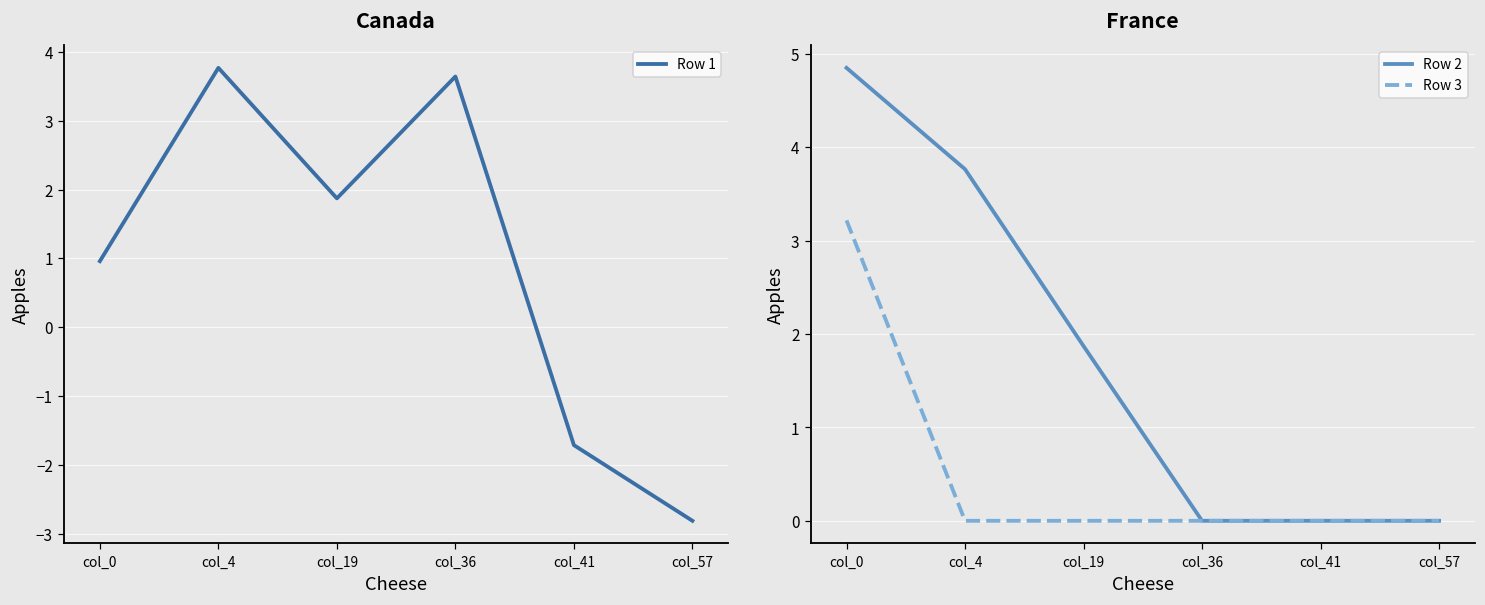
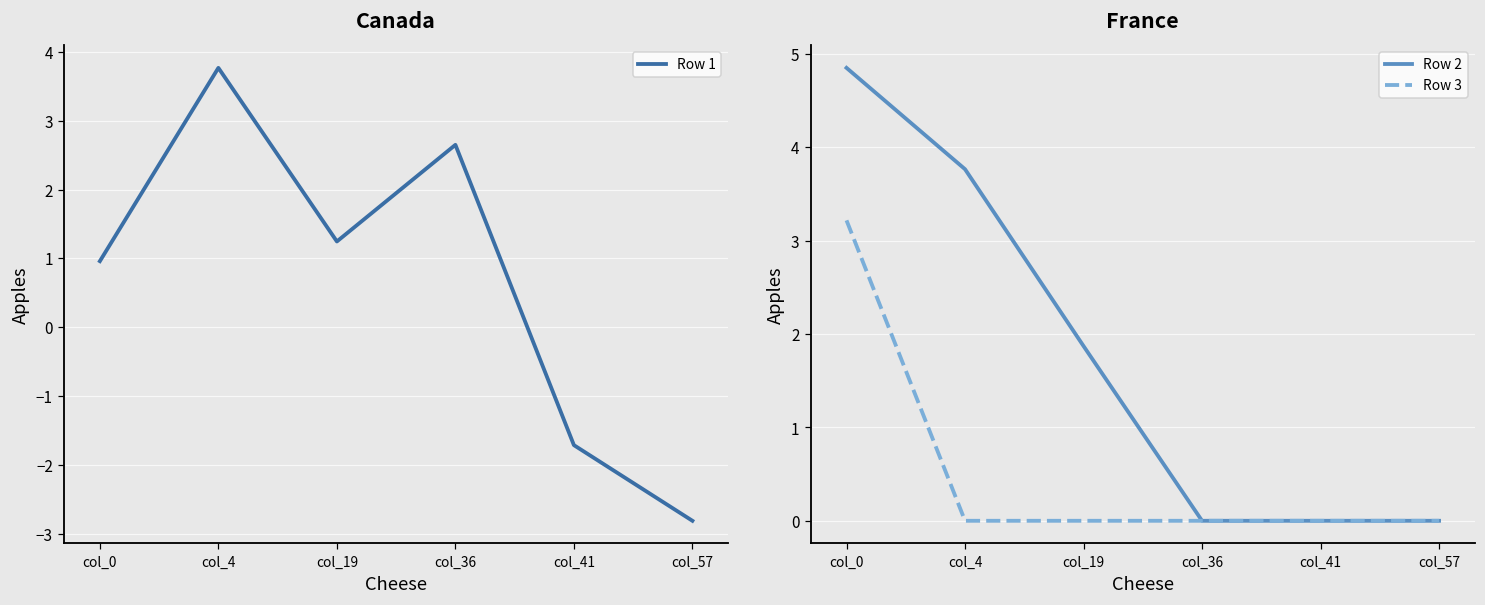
Canada, col_19: 1.9 -> 1.2
Canada, col_36: 3.6 -> 2.6
